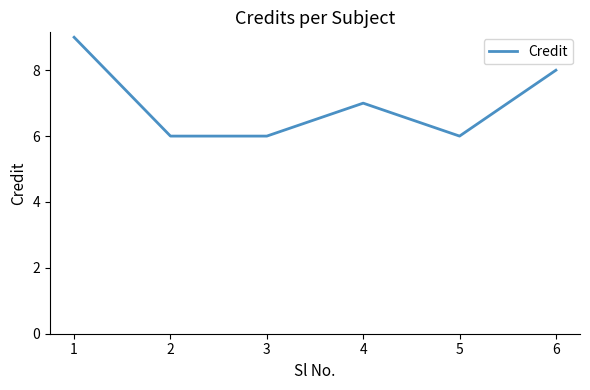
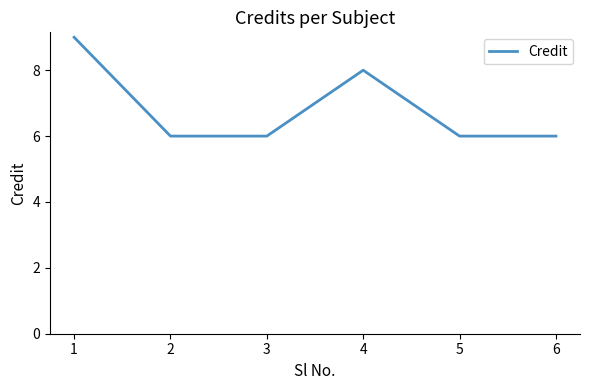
4: 7 -> 8
6: 8 -> 6
